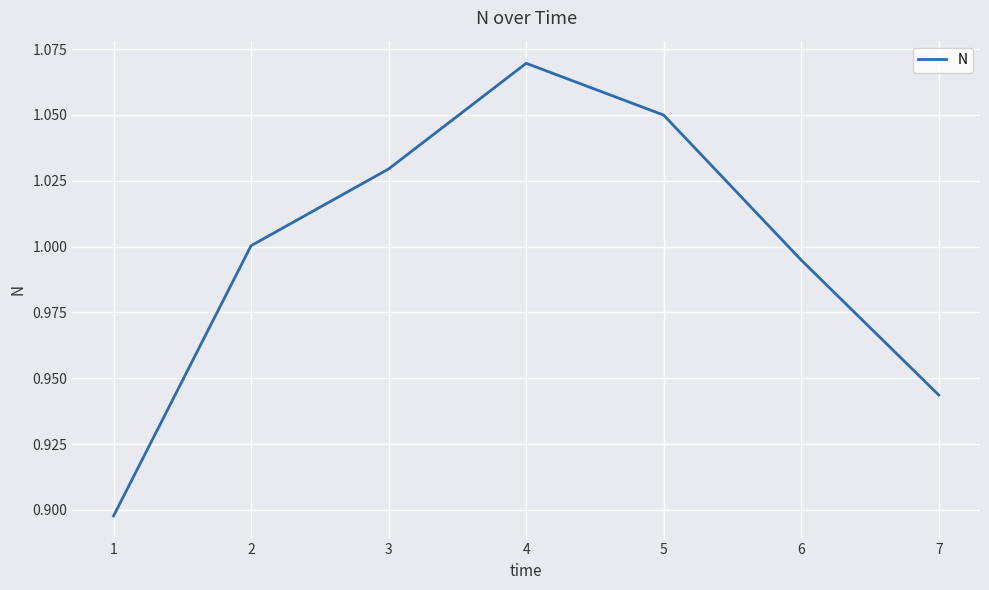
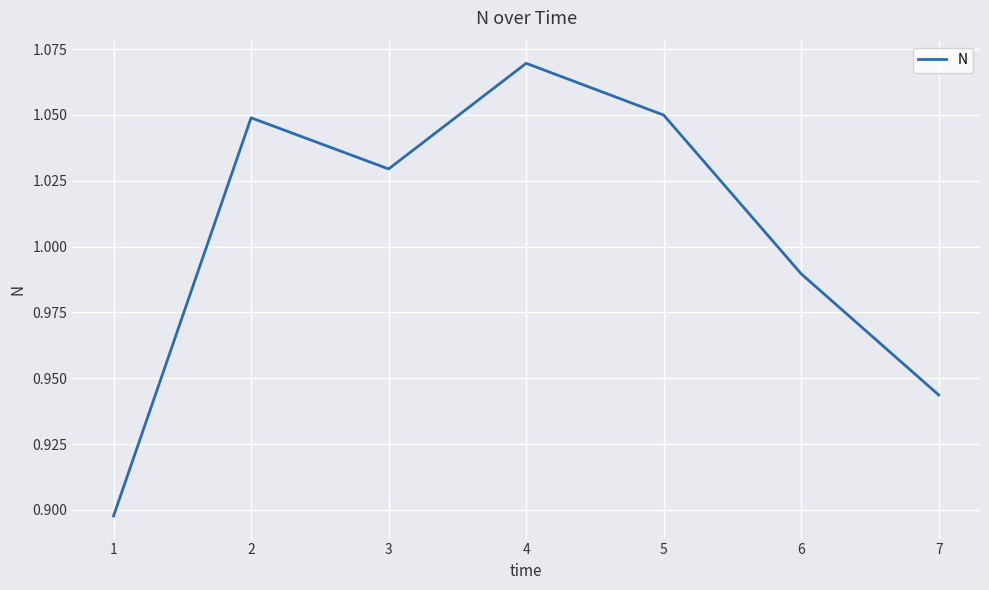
2: 1.000 -> 1.049
6: 0.995 -> 0.990
